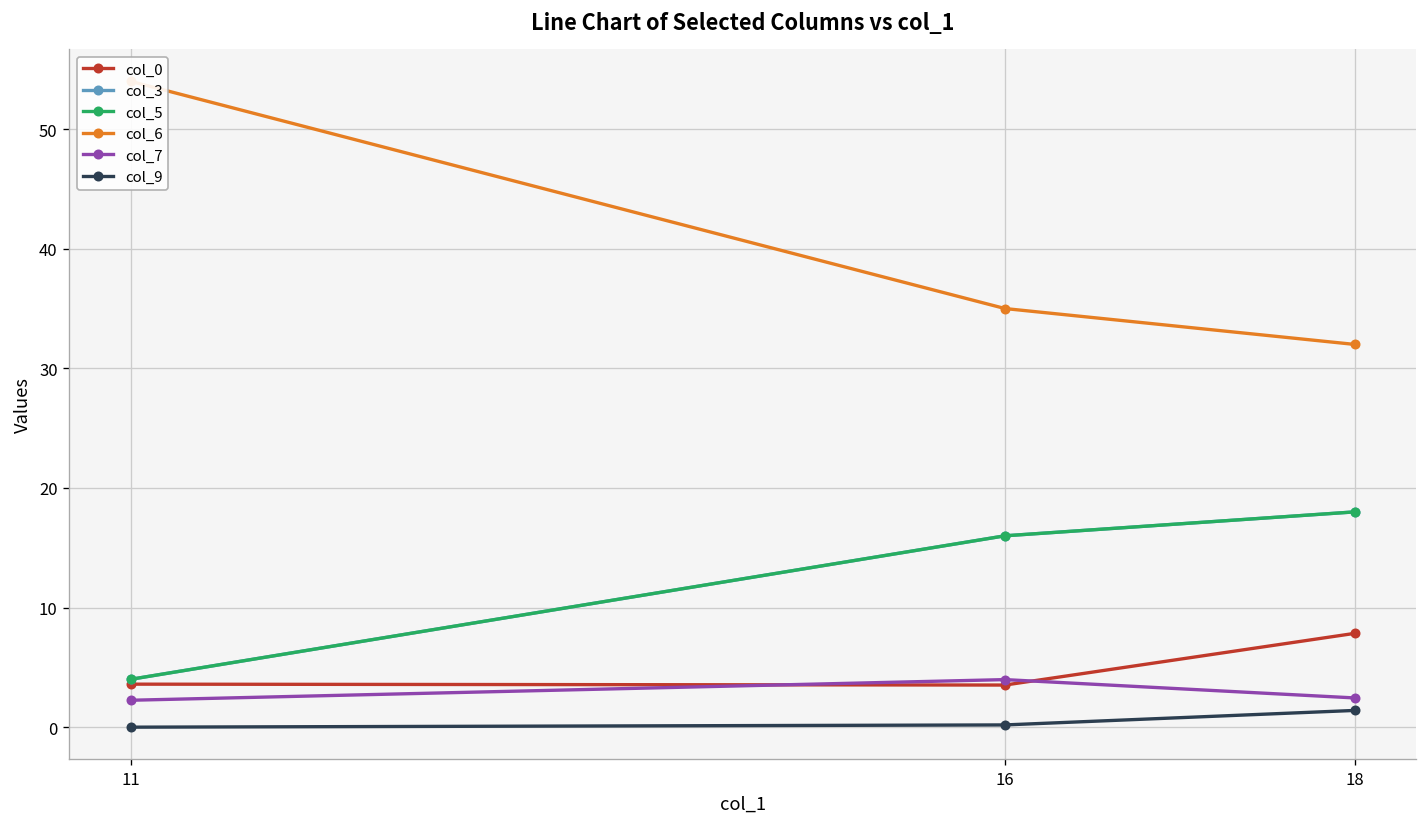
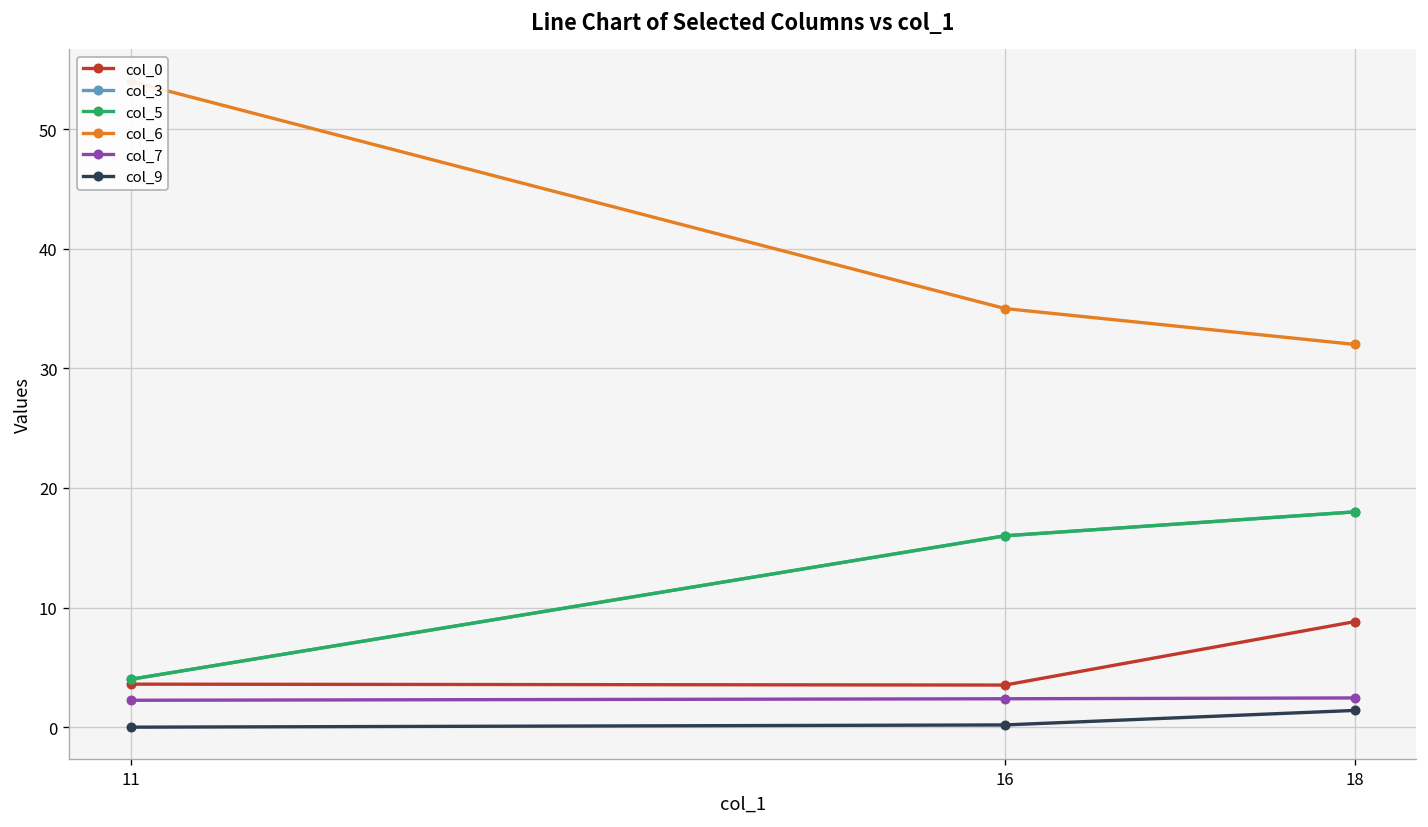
col_7, 16: 4 -> 2
col_0, 18: 8 -> 9
